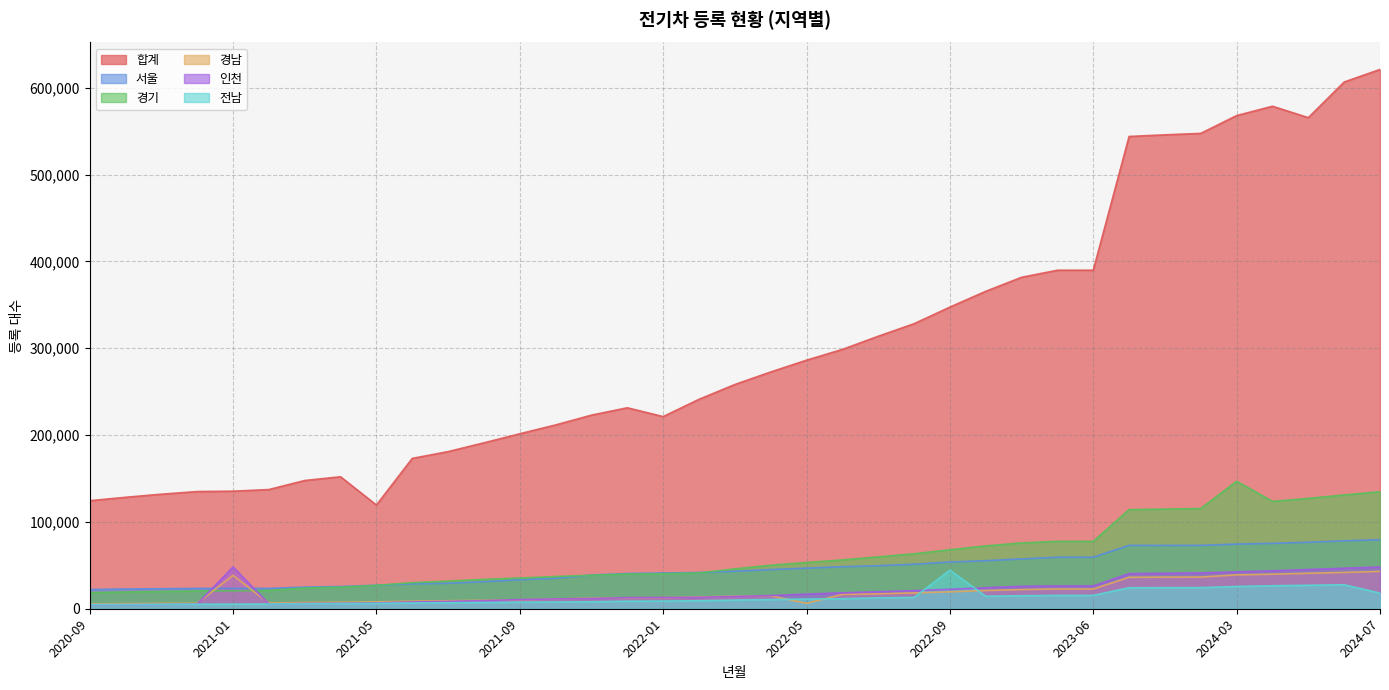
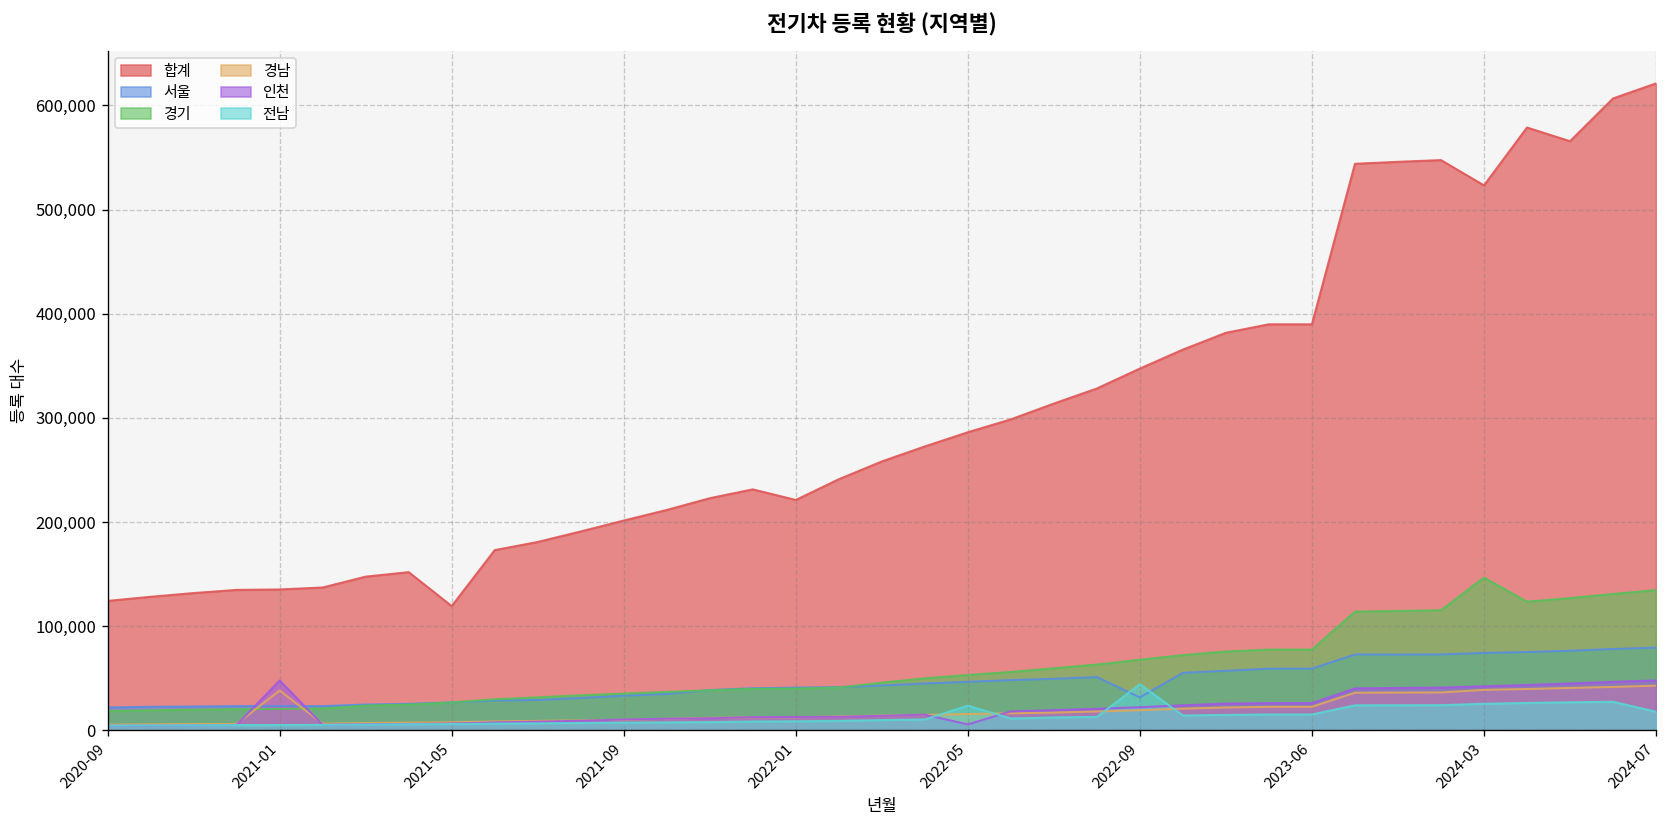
경남, 2022-05: 10,000 -> 20,000
인천, 2022-05: 20,000 -> 10,000
전남, 2022-05: 10,000 -> 20,000
서울, 2022-09: 50,000 -> 30,000
합계, 2024-03: 570,000 -> 520,000
